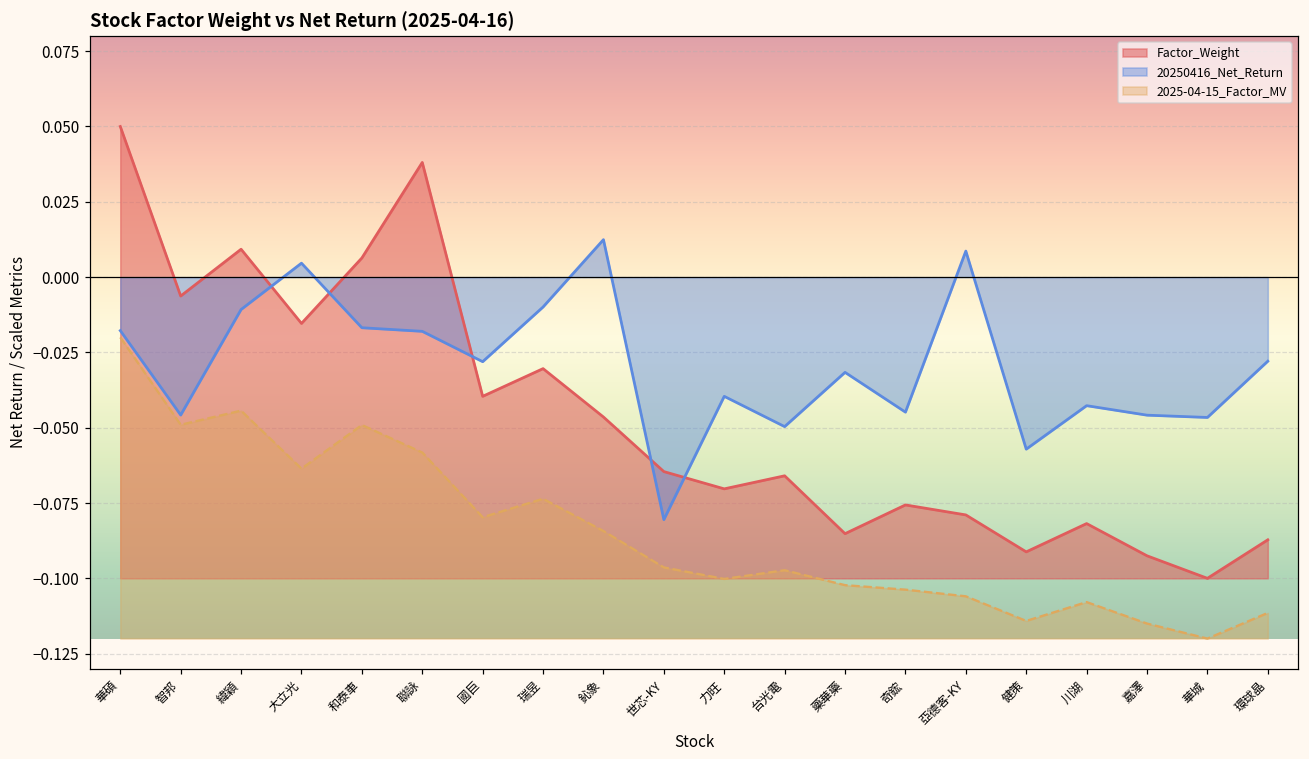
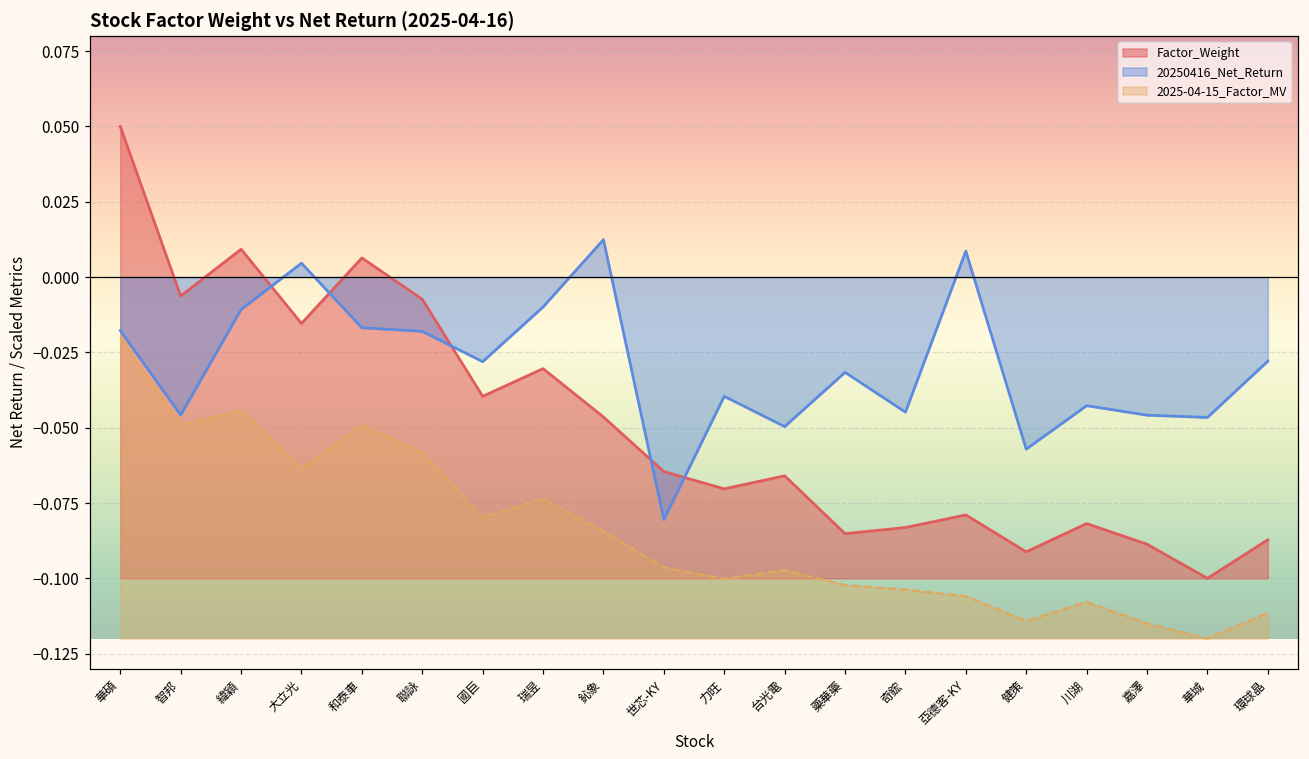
Factor_Weight, 聯詠: 0.038 -> -0.007
Factor_Weight, 奇鋐: -0.076 -> -0.083
Factor_Weight, 嘉澤: -0.093 -> -0.089
